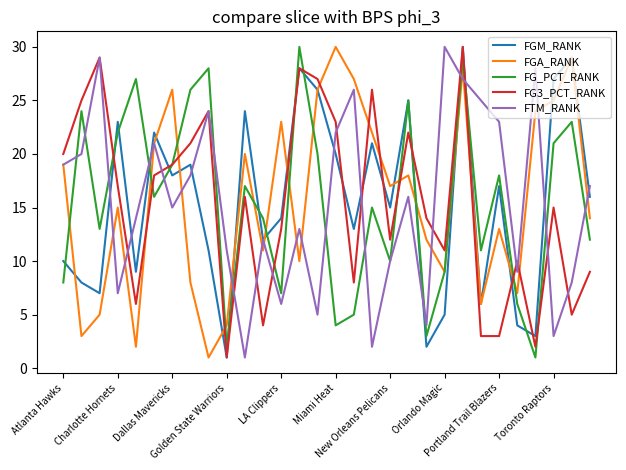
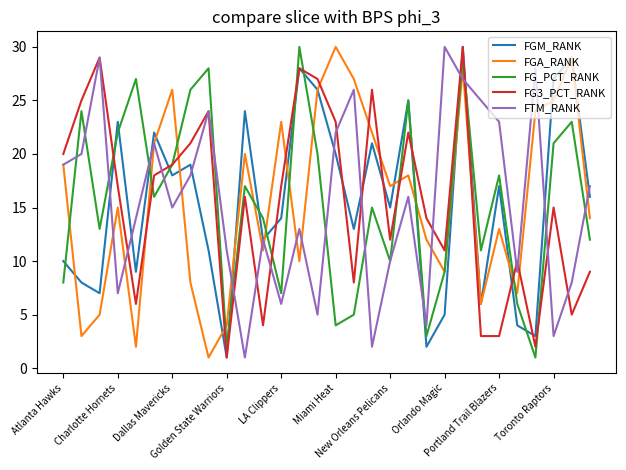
FG3_PCT_RANK, LA Clippers: 13 -> 17
